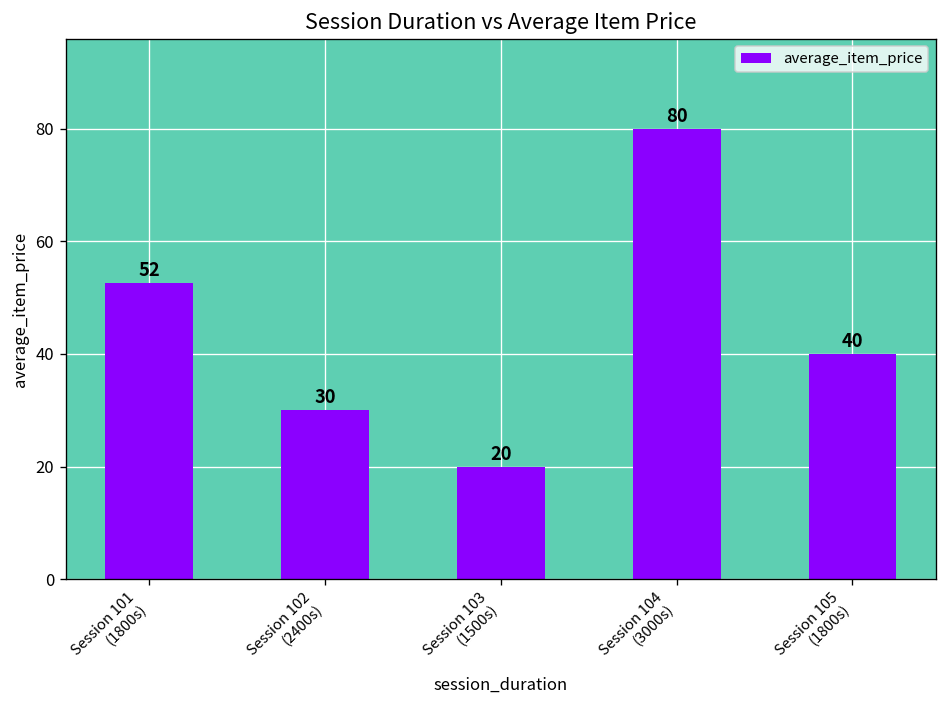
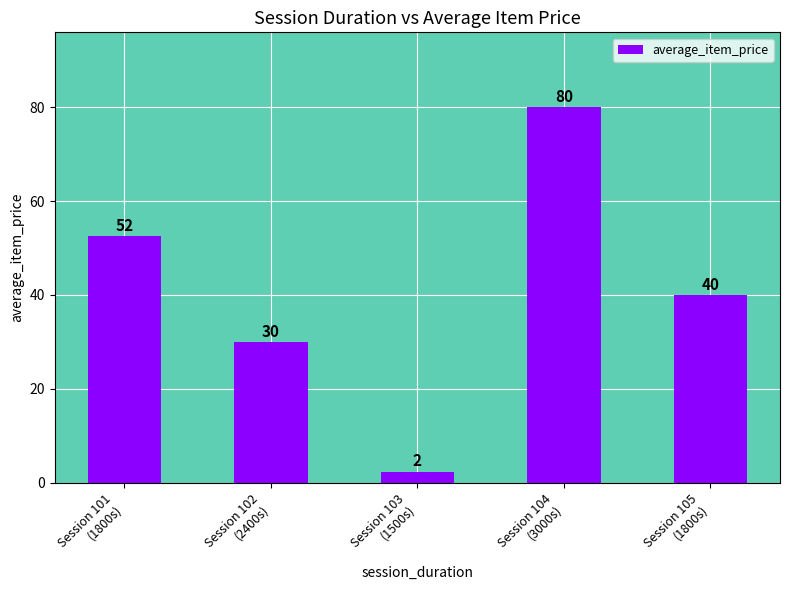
Session 103 (1500s): 20 -> 2
